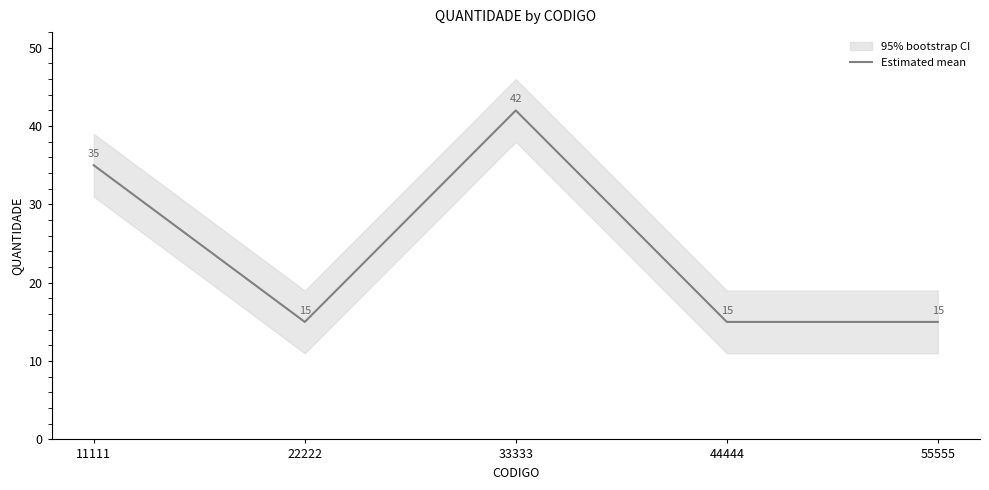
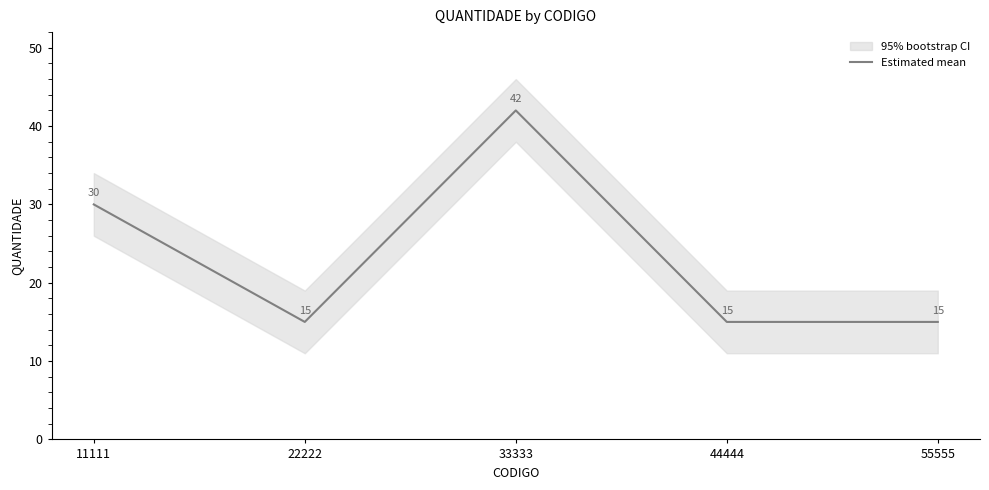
Estimated mean, 11111: 35 -> 30
